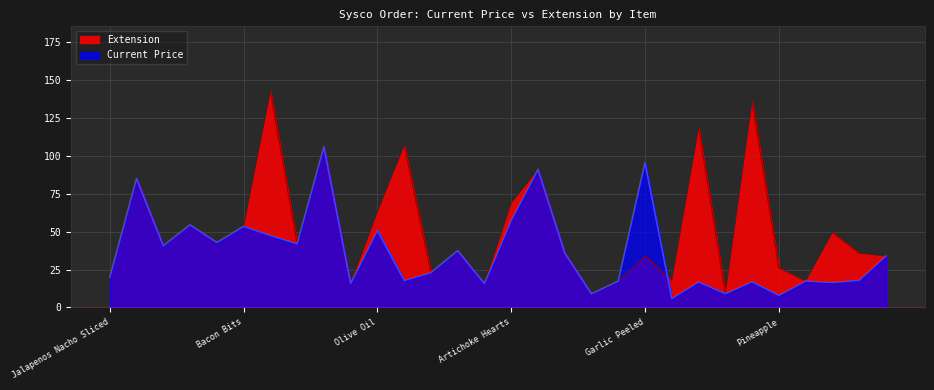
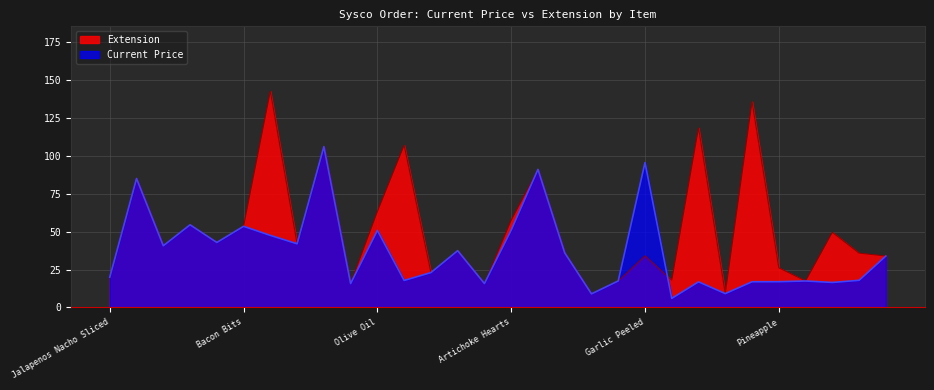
Extension, Artichoke Hearts: 69 -> 58
Current Price, Artichoke Hearts: 58 -> 51
Current Price, Pineapple: 8 -> 17
